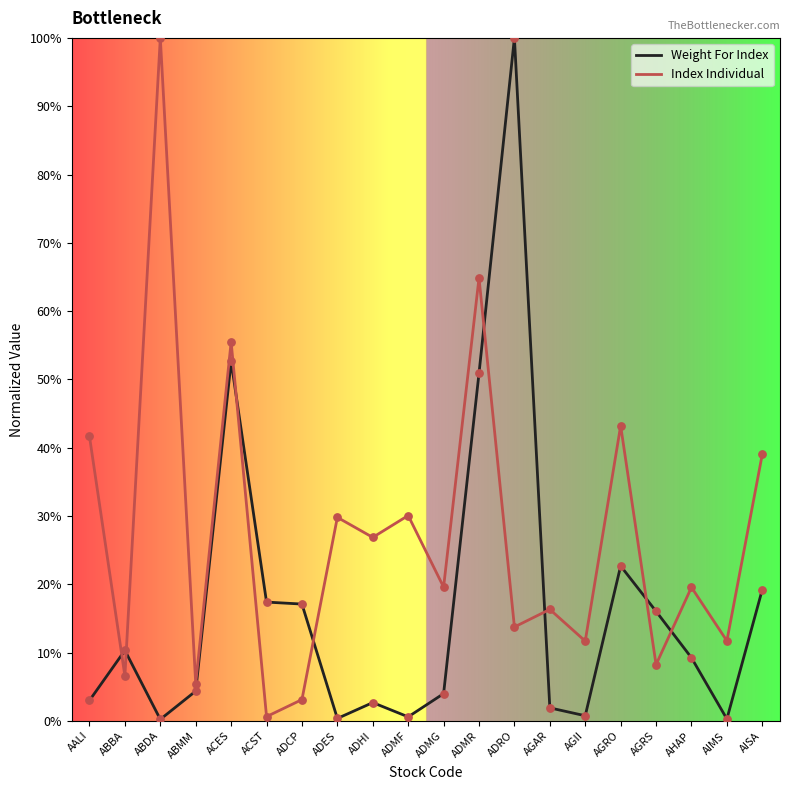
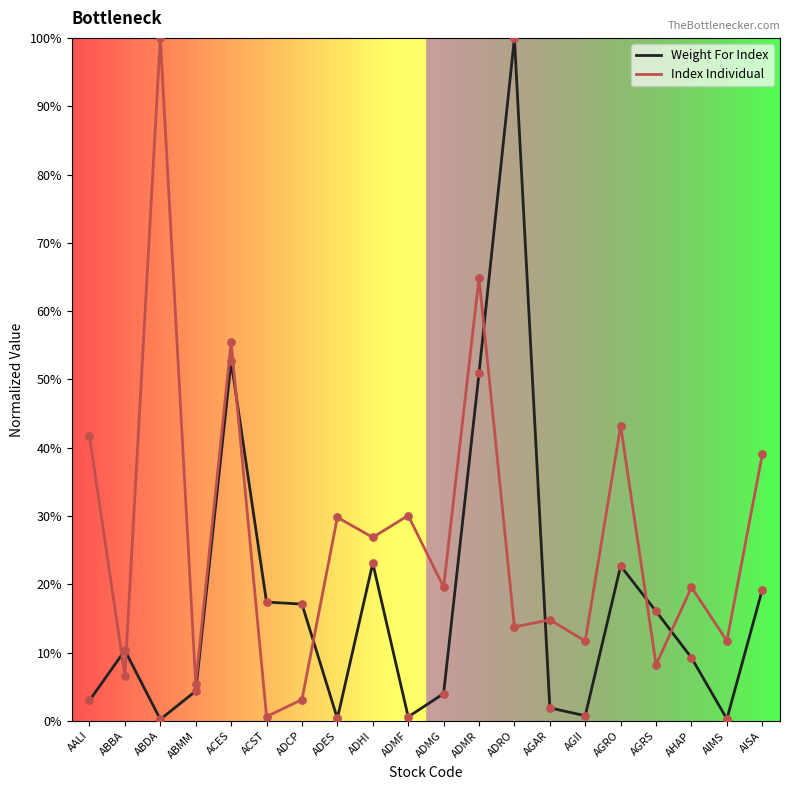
Weight For Index, ADHI: 3% -> 23%
Index Individual, AGAR: 16% -> 15%
